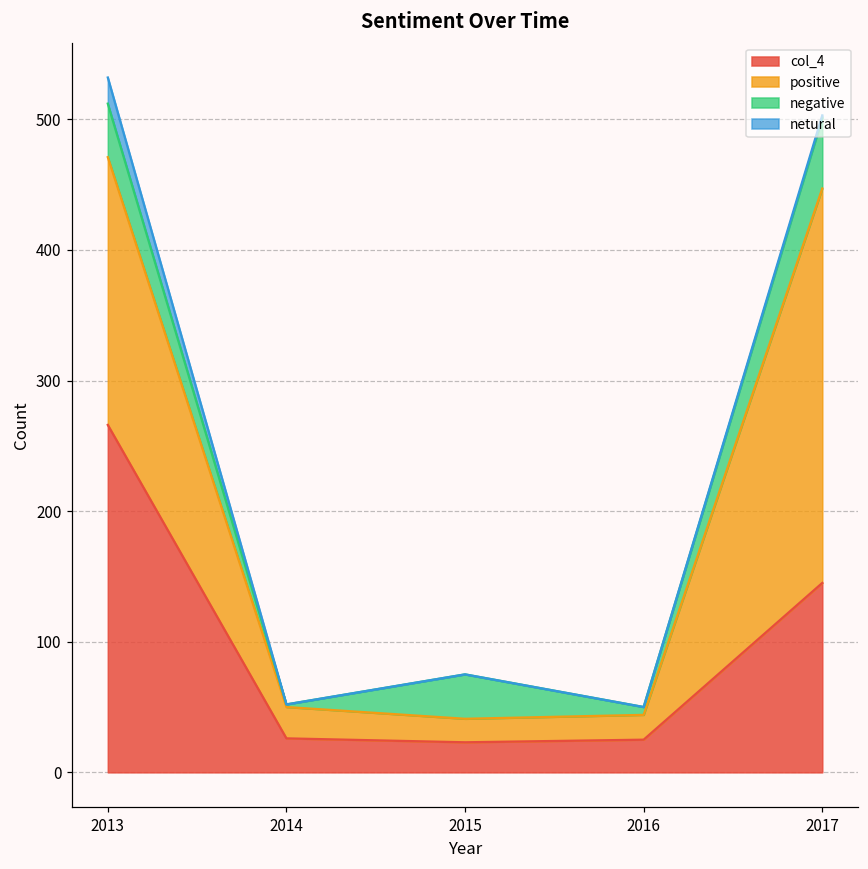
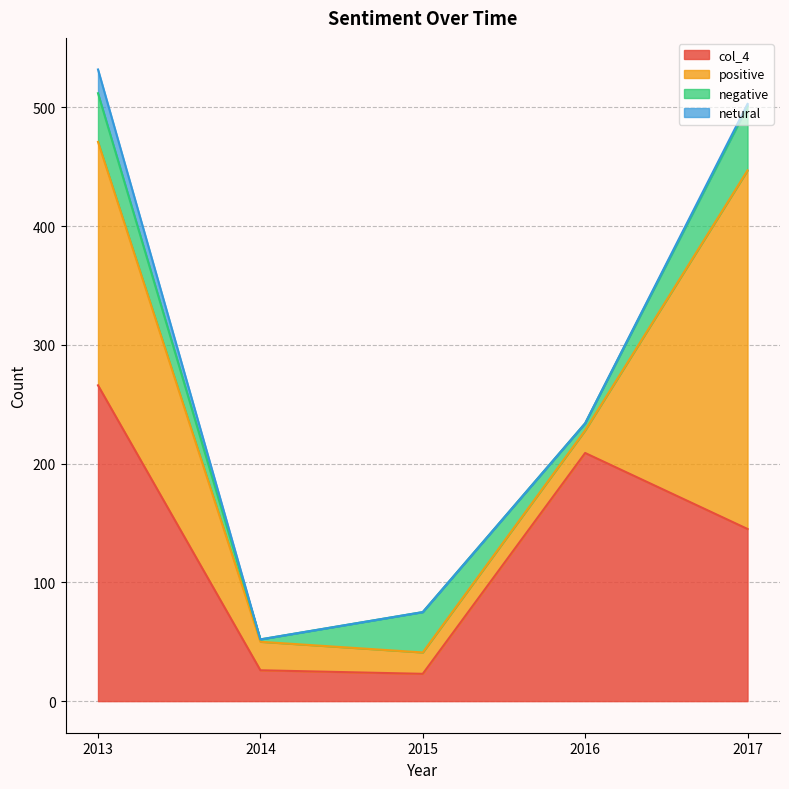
col_4, 2016: 25 -> 209
